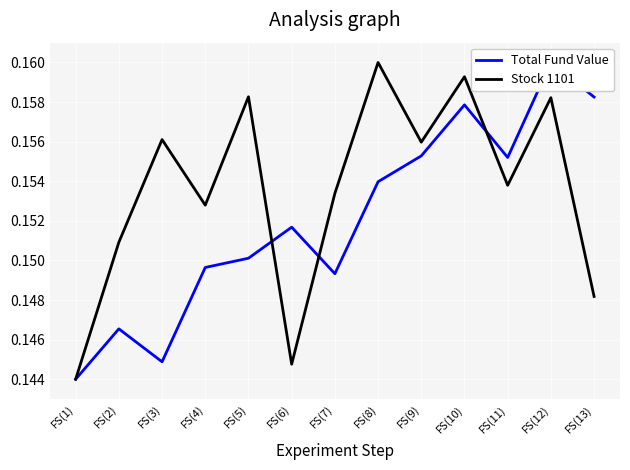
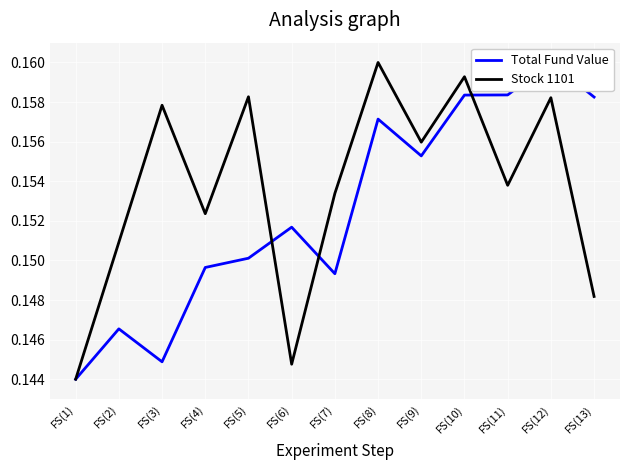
Stock 1101, FS(3): 0.1561 -> 0.1578
Stock 1101, FS(4): 0.1528 -> 0.1524
Total Fund Value, FS(8): 0.1540 -> 0.1571
Total Fund Value, FS(10): 0.1579 -> 0.1584
Total Fund Value, FS(11): 0.1552 -> 0.1584
